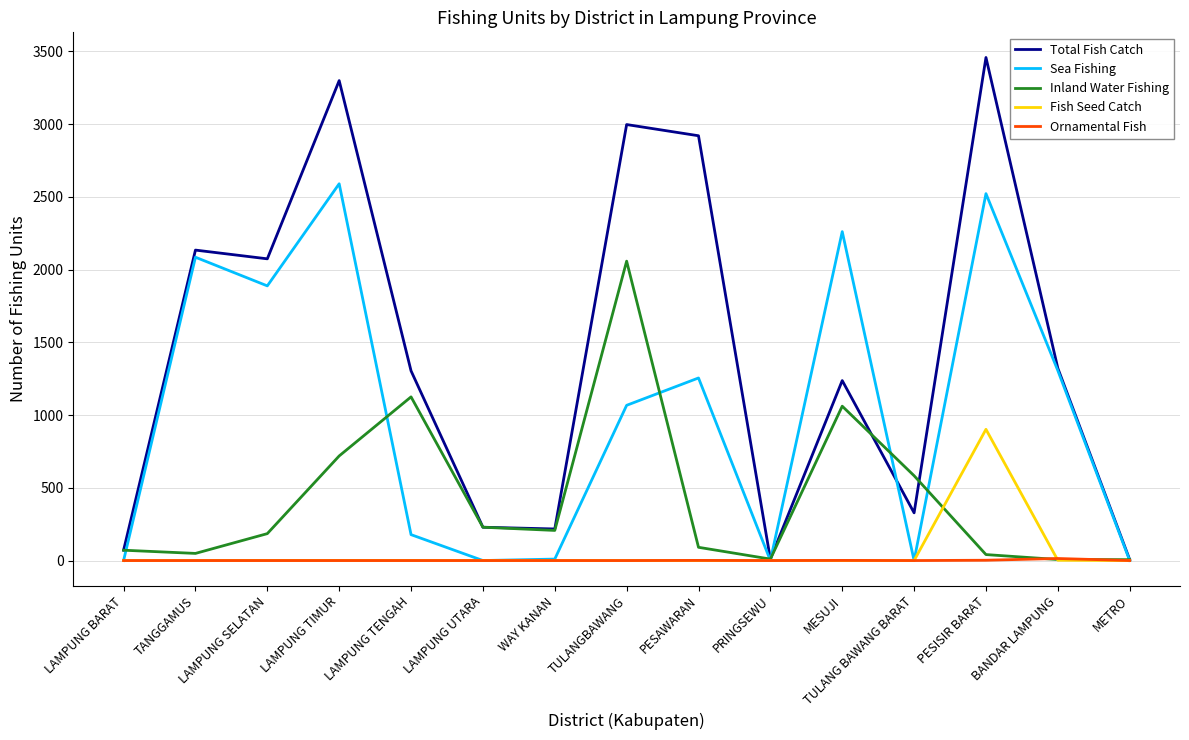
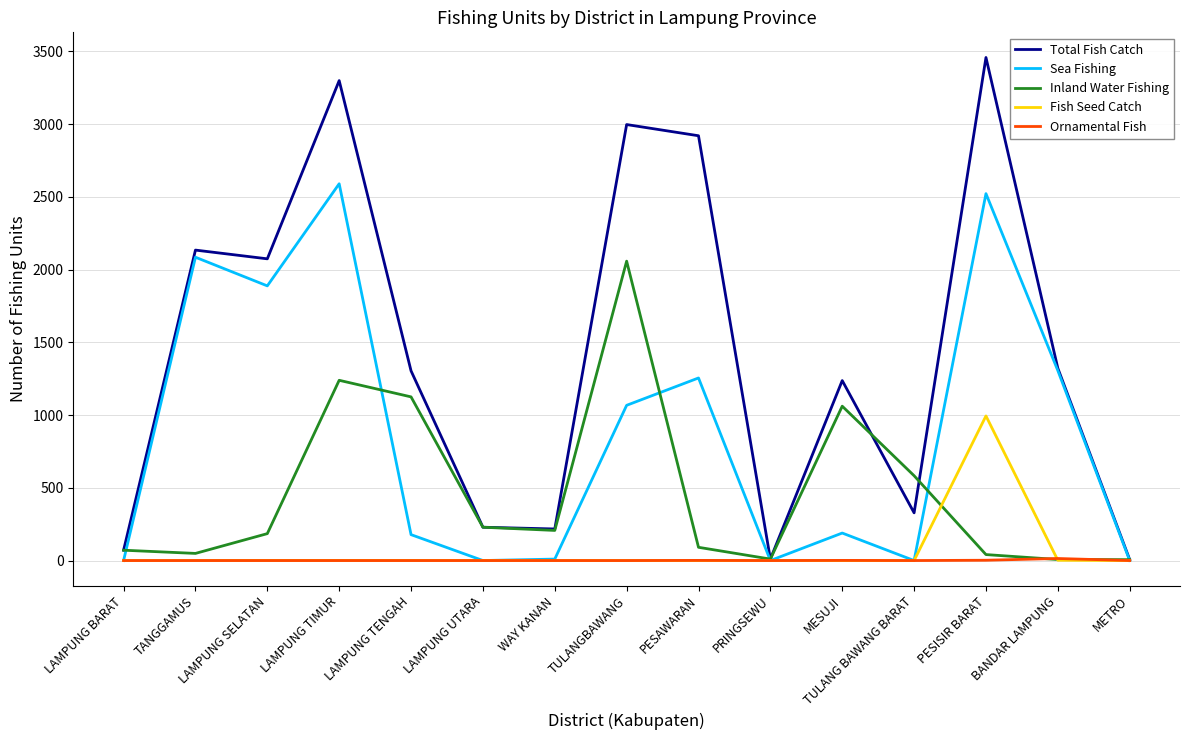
Inland Water Fishing, LAMPUNG TIMUR: 720 -> 1240
Sea Fishing, MESUJI: 2260 -> 190
Fish Seed Catch, PESISIR BARAT: 900 -> 990
